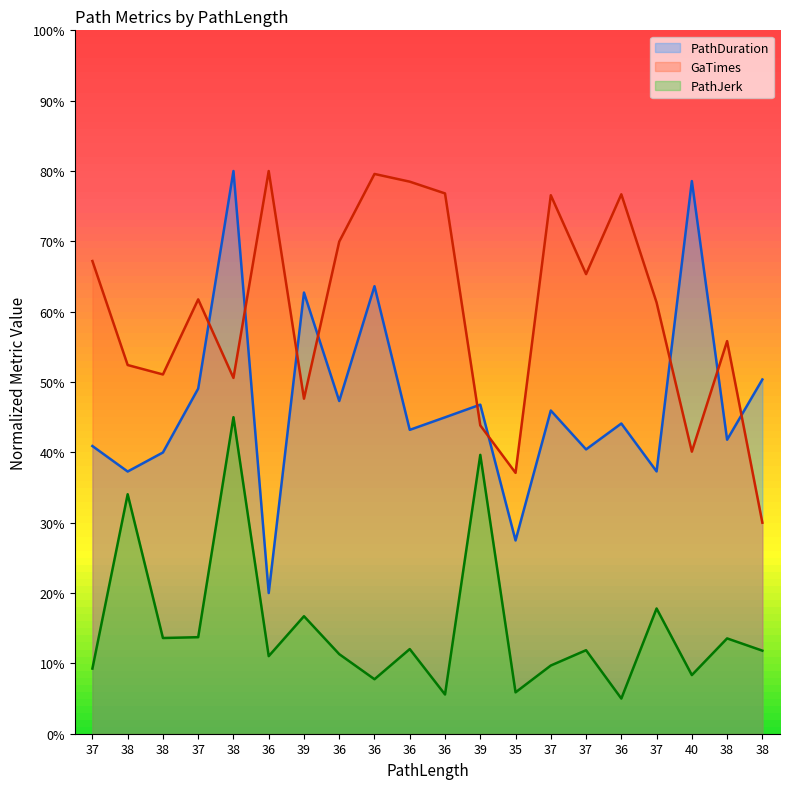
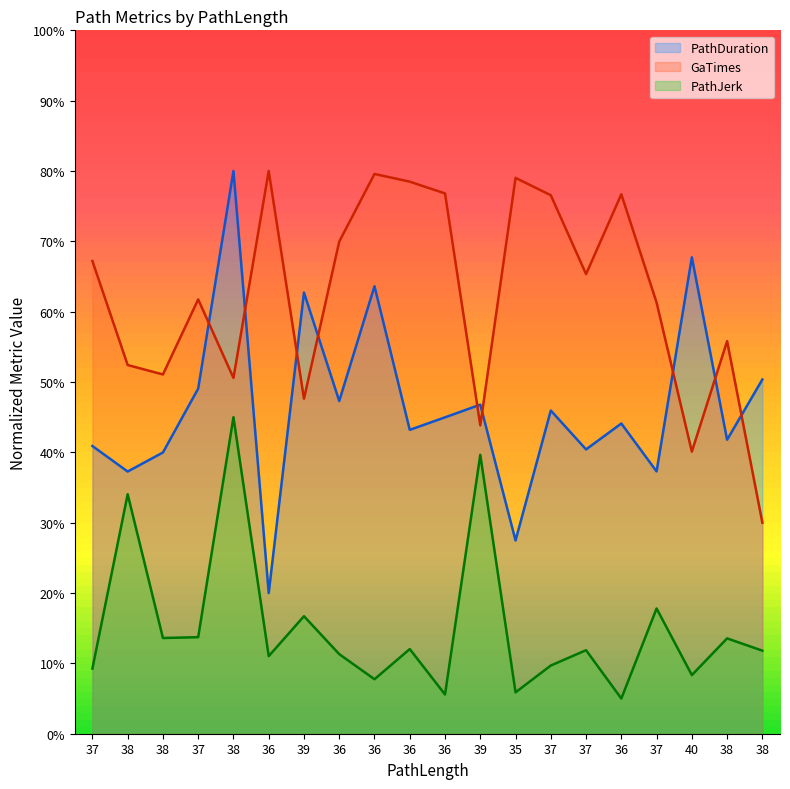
GaTimes, 35: 37% -> 79%
PathDuration, 40: 79% -> 68%
